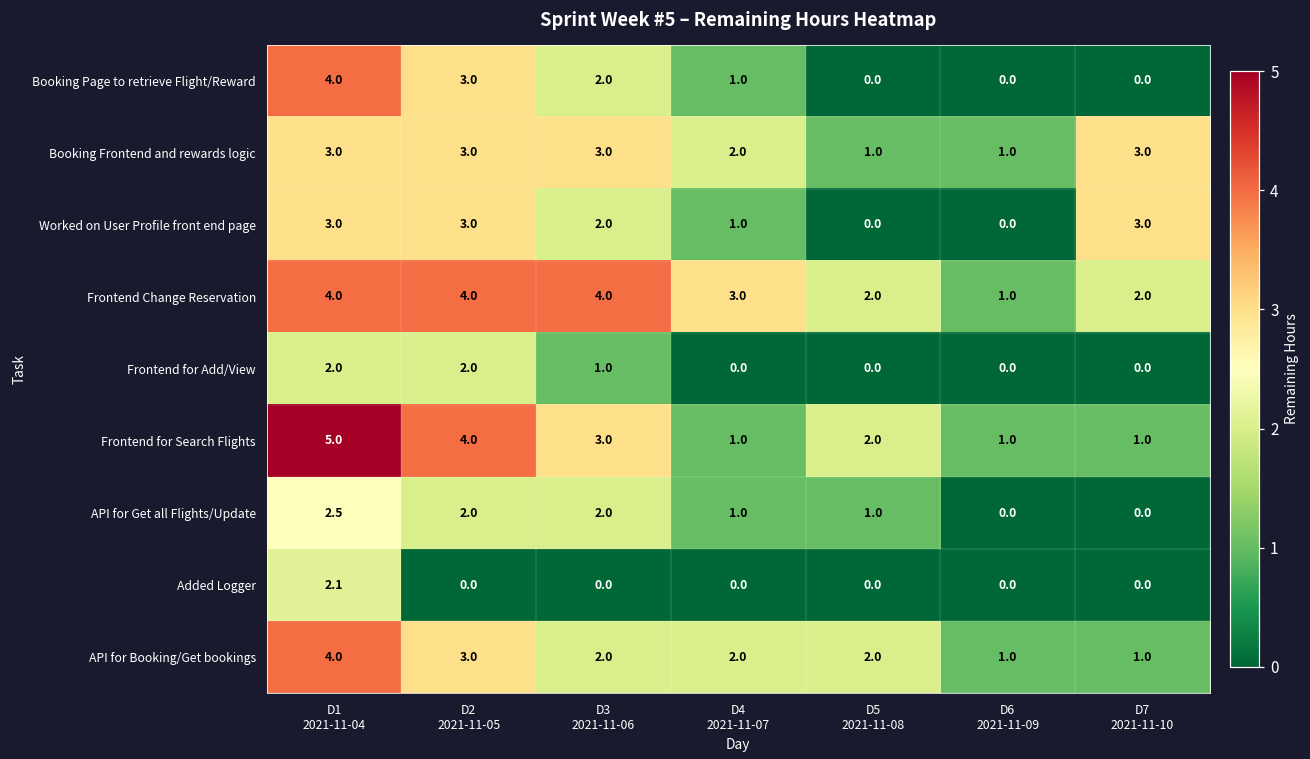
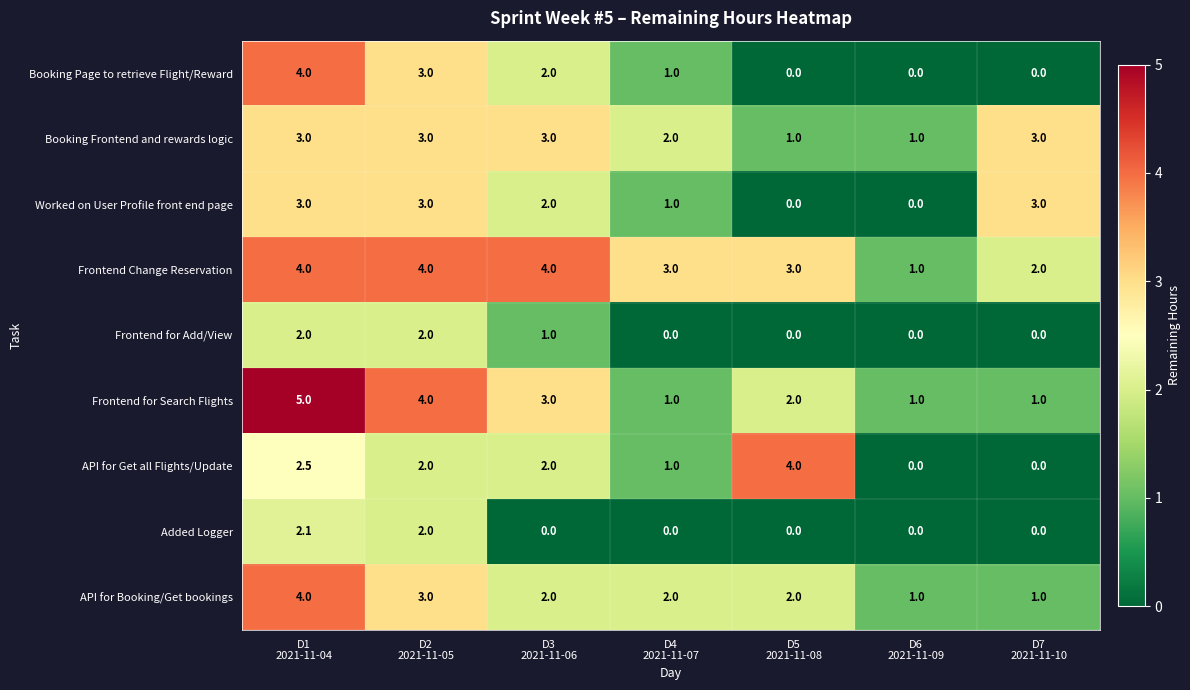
Frontend Change Reservation, D5 2021-11-08: 2.0 -> 3.0
API for Get all Flights/Update, D5 2021-11-08: 1.0 -> 4.0
Added Logger, D2 2021-11-05: 0.0 -> 2.0
